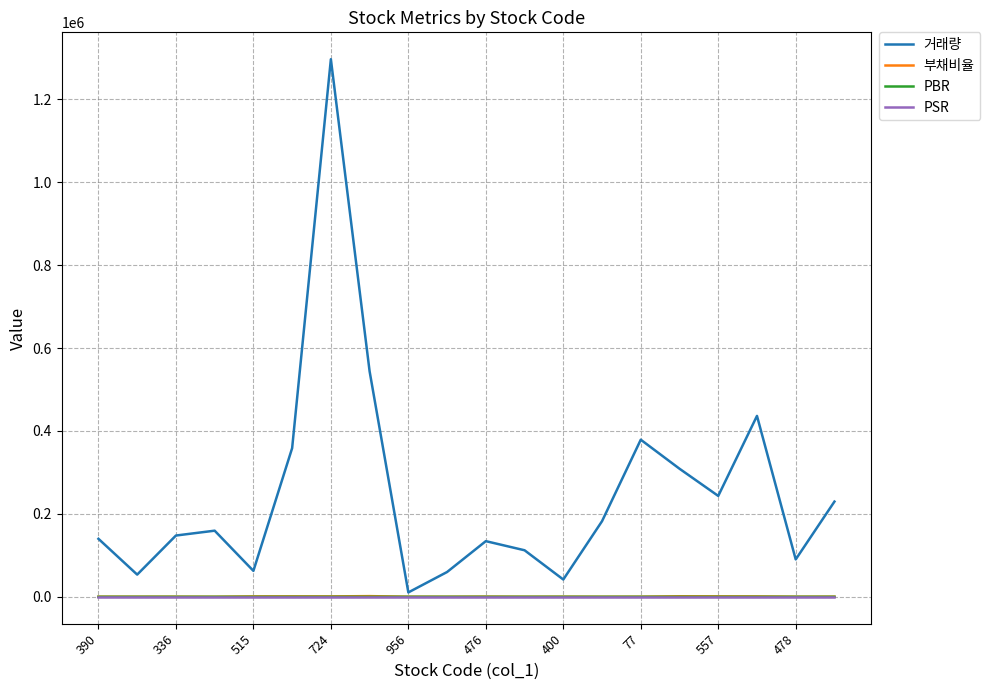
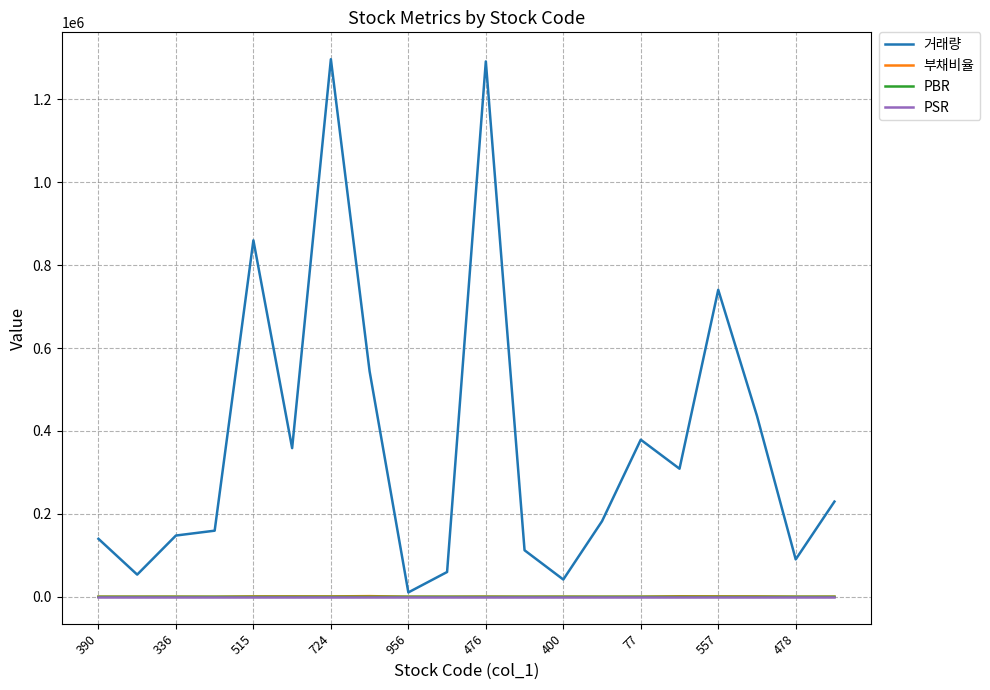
거래량, 515: 60000 -> 860000
거래량, 476: 130000 -> 1290000
거래량, 557: 240000 -> 740000
